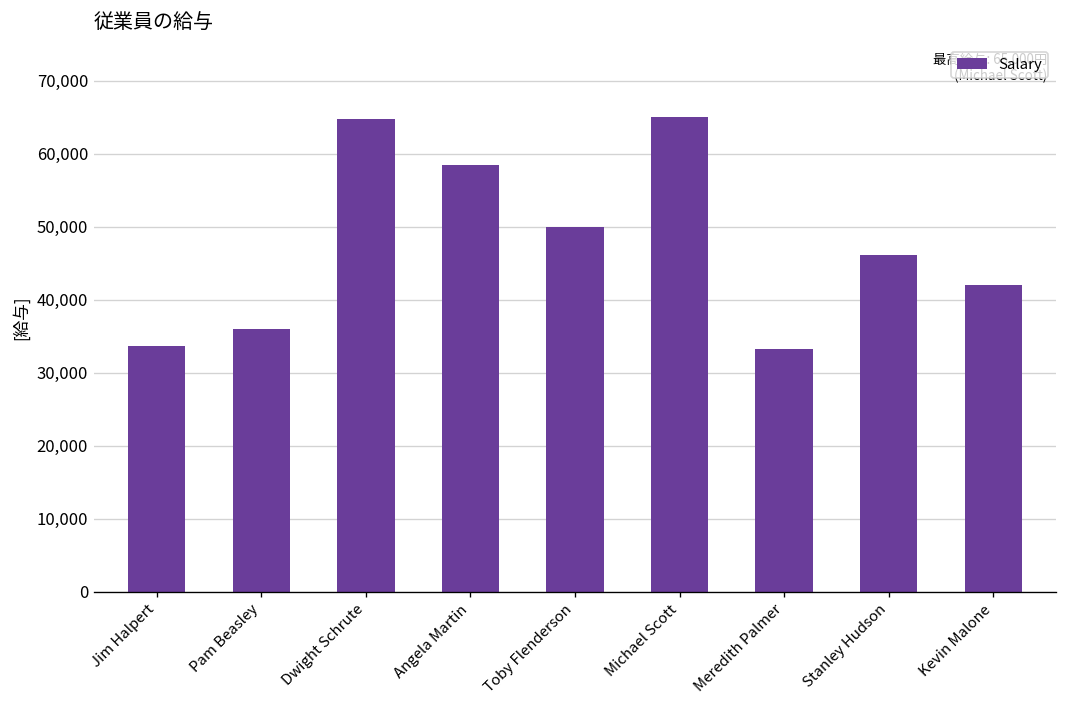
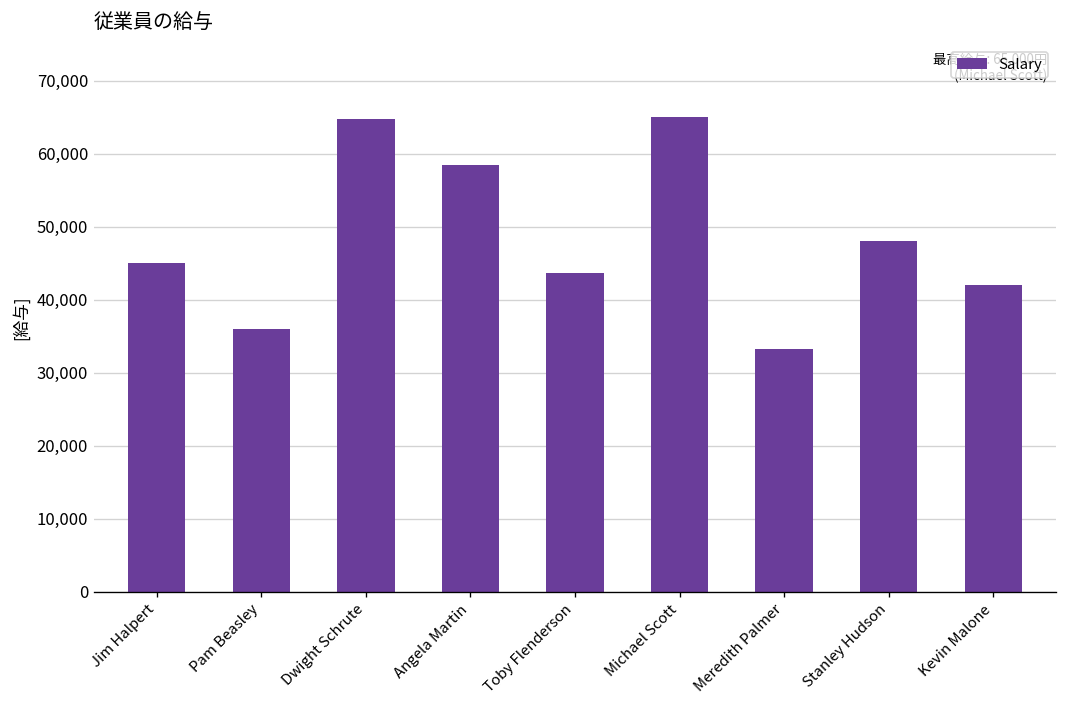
Jim Halpert: 34,000 -> 45,000
Toby Flenderson: 50,000 -> 44,000
Stanley Hudson: 46,000 -> 48,000
